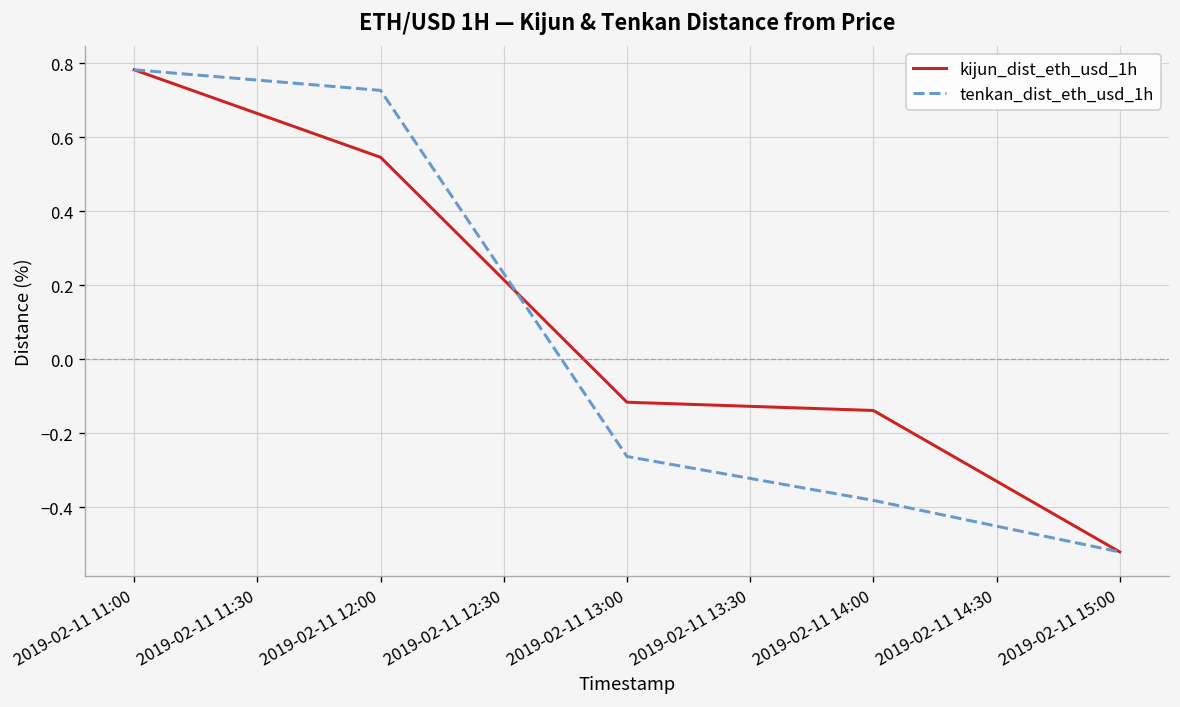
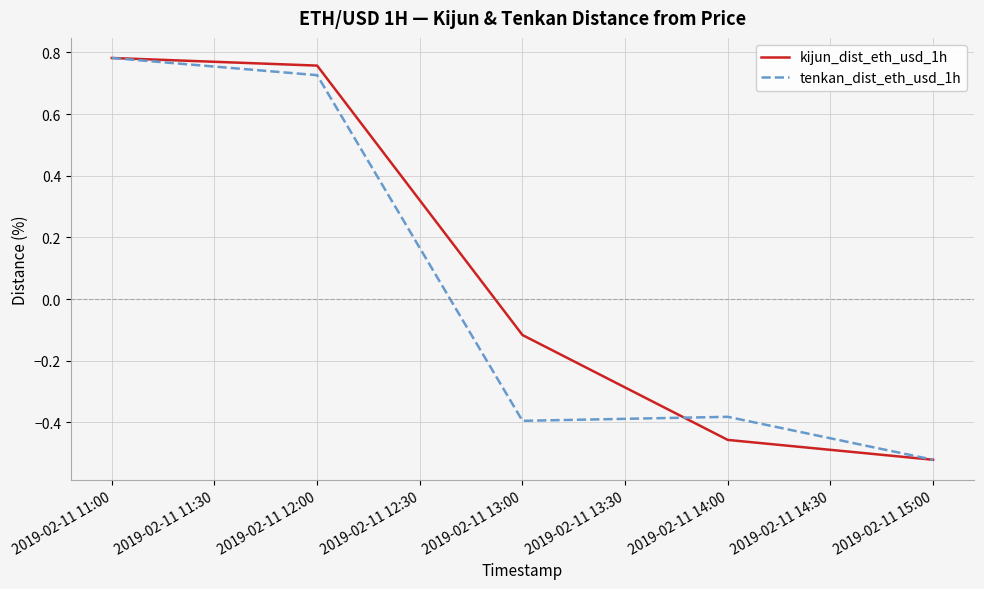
kijun_dist_eth_usd_1h, 2019-02-11 12:00: 0.55 -> 0.76
tenkan_dist_eth_usd_1h, 2019-02-11 13:00: -0.26 -> -0.39
kijun_dist_eth_usd_1h, 2019-02-11 14:00: -0.14 -> -0.46
